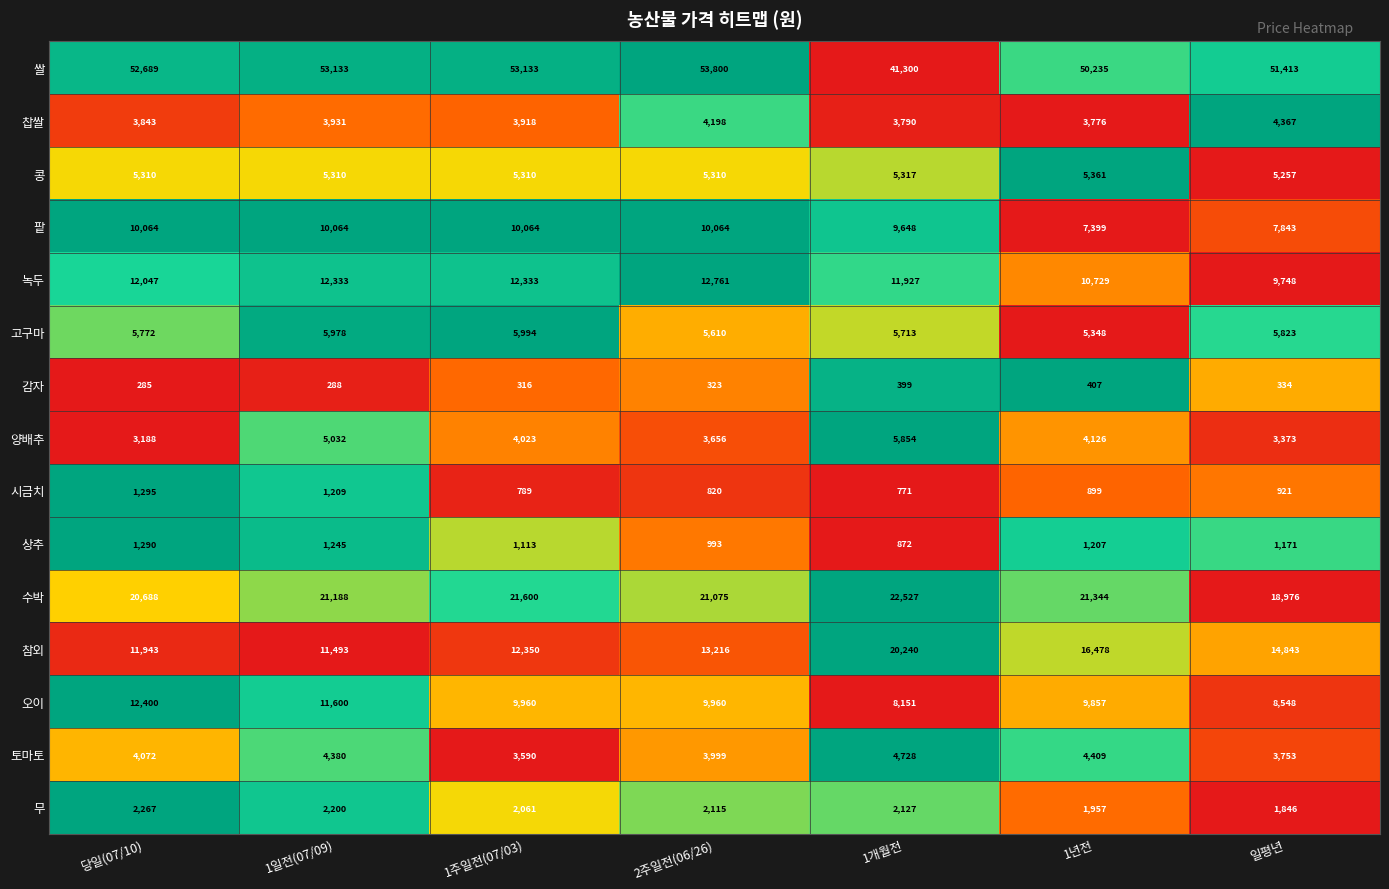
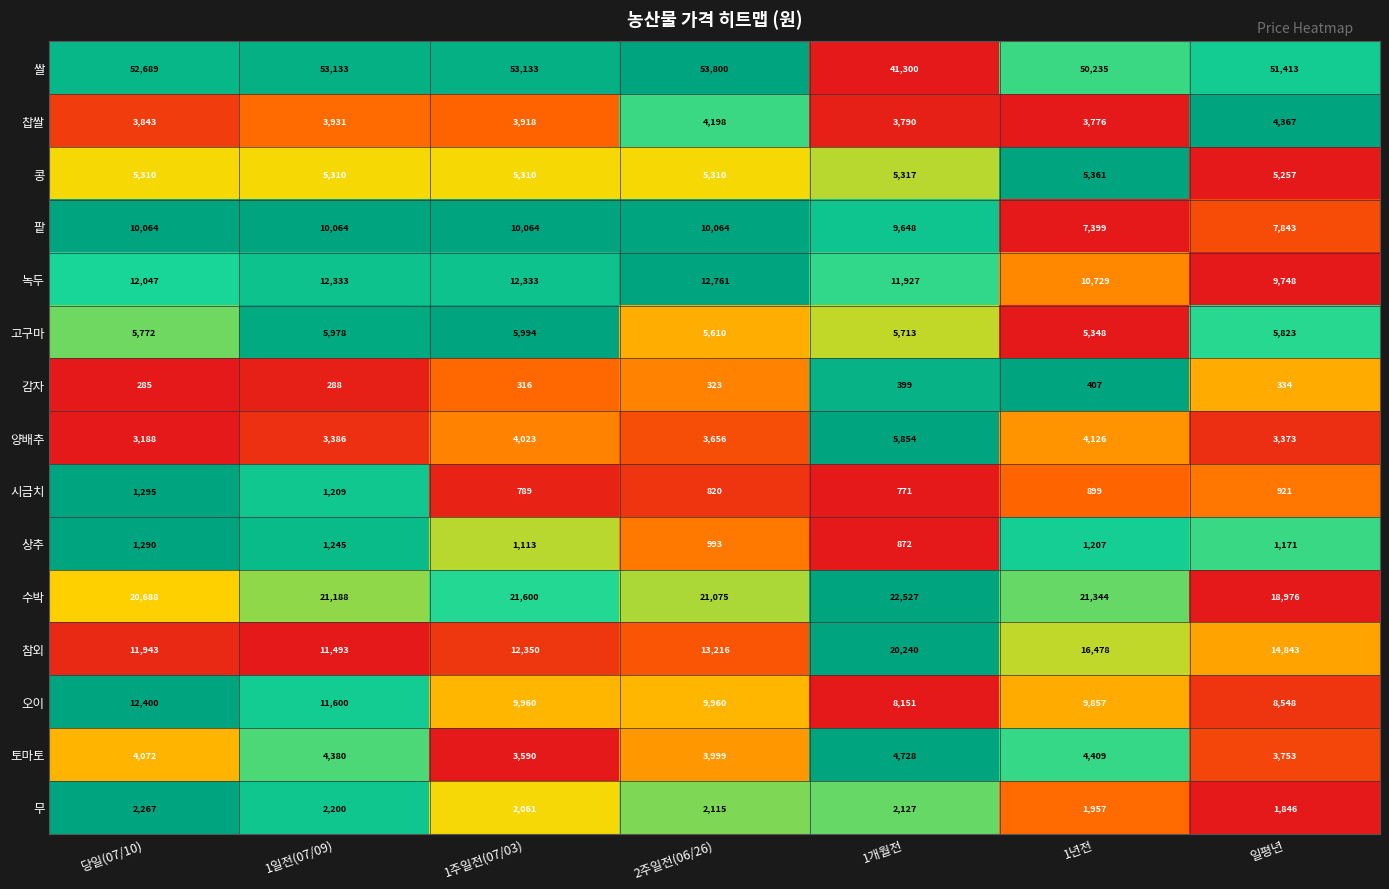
양배추, 1일전(07/09): 5,032 -> 3,386
